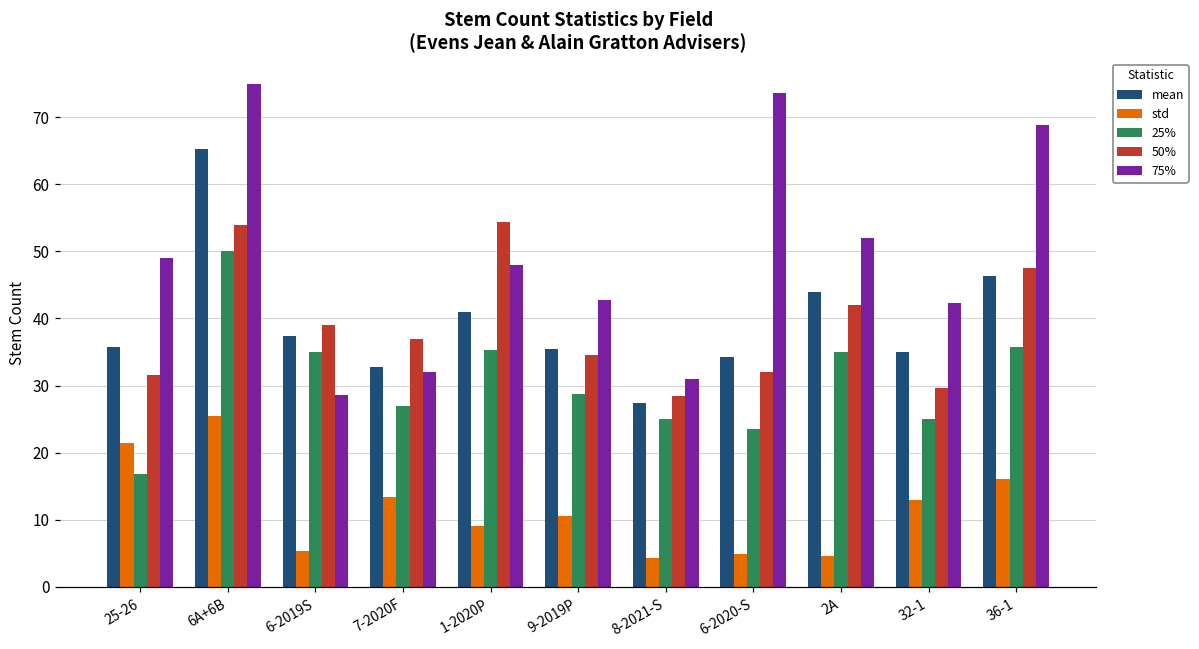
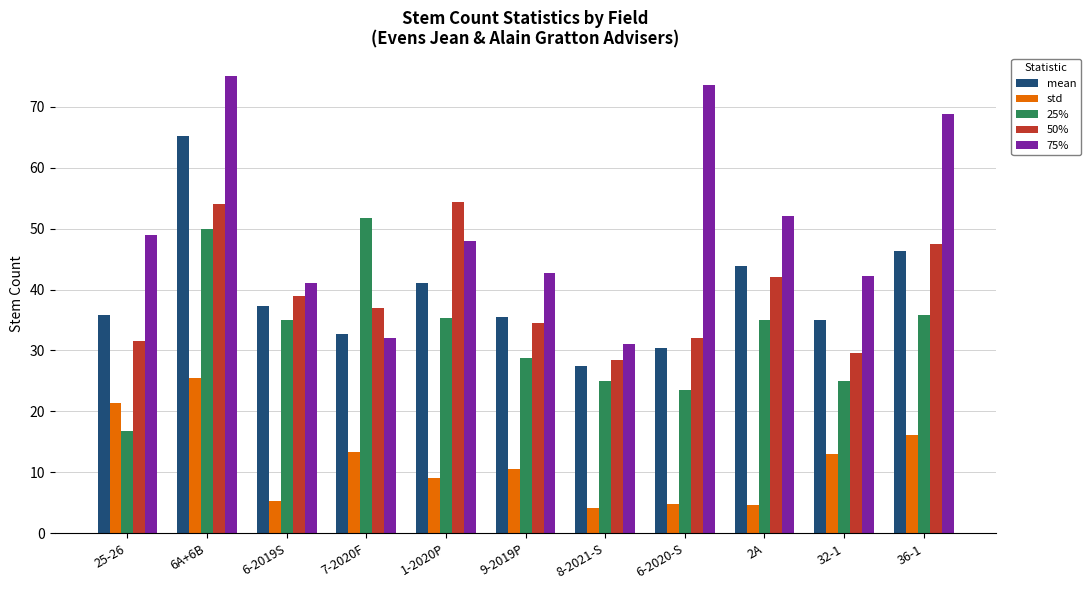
75%, 6-2019S: 29 -> 41
25%, 7-2020F: 27 -> 52
mean, 6-2020-S: 34 -> 30
